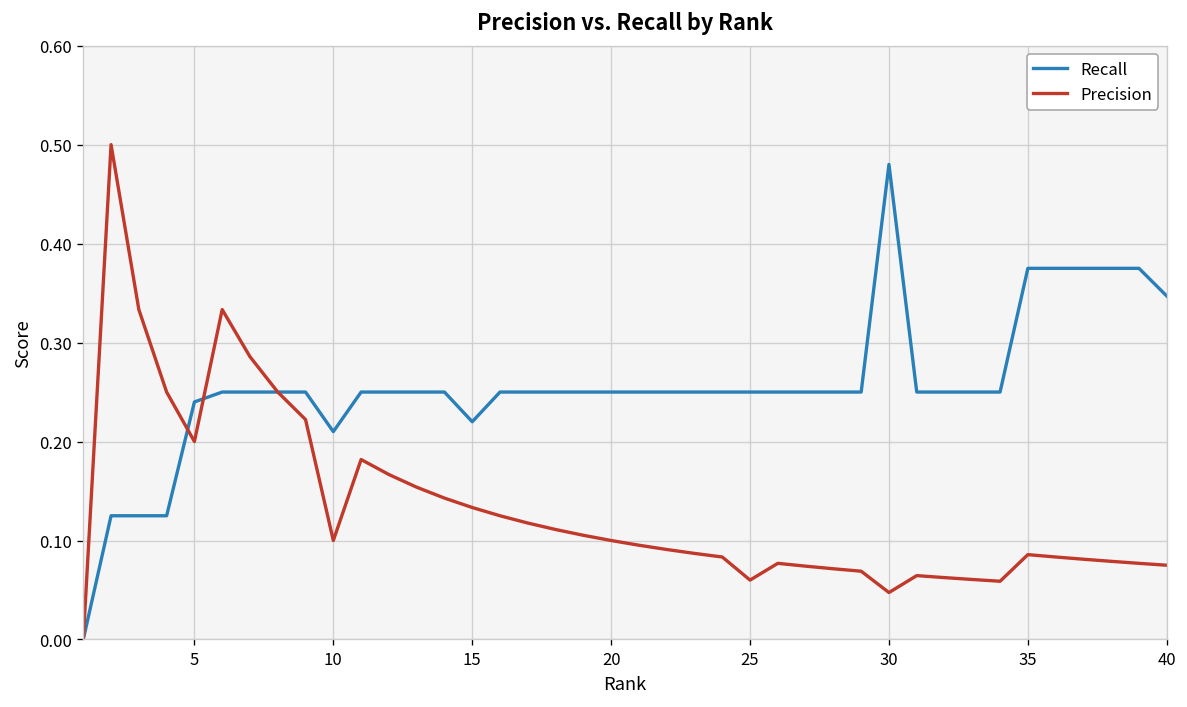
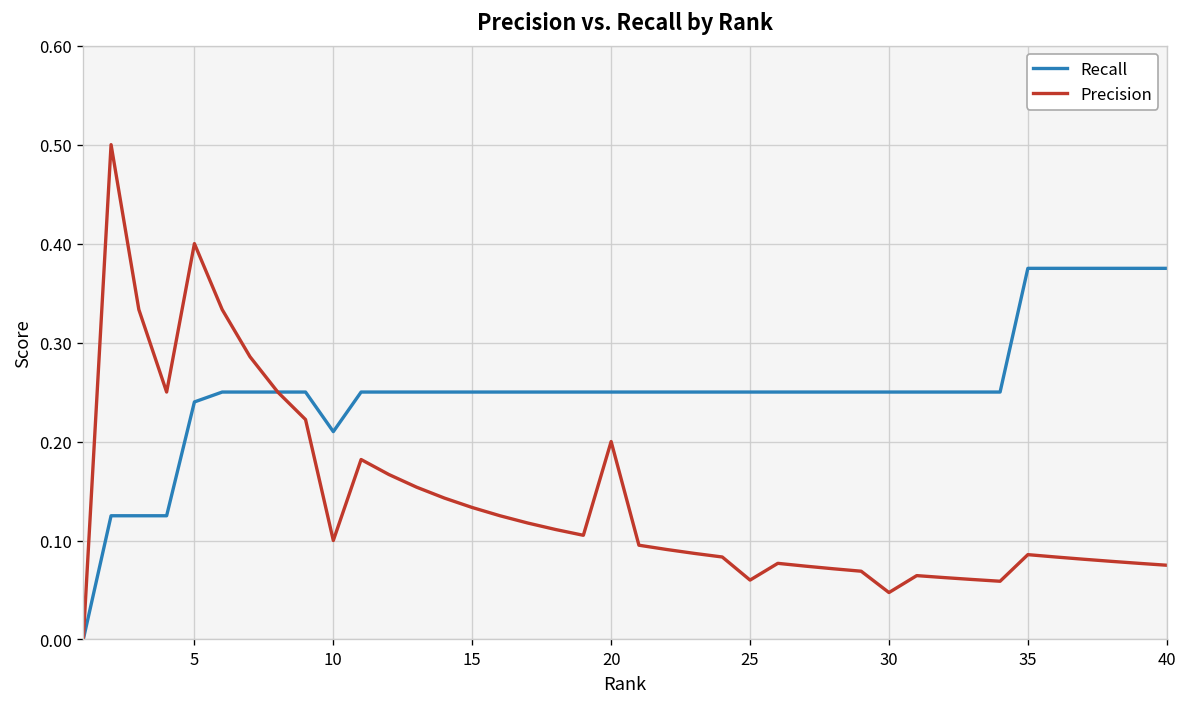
Precision, 5: 0.2 -> 0.4
Recall, 15: 0.22 -> 0.25
Precision, 20: 0.1 -> 0.2
Recall, 30: 0.48 -> 0.25
Recall, 40: 0.35 -> 0.38
